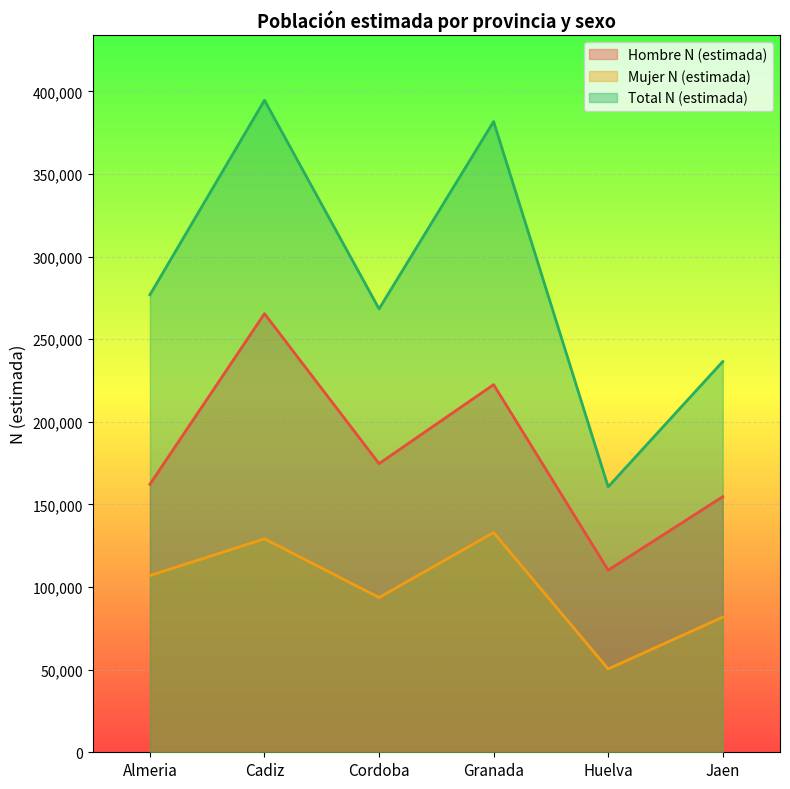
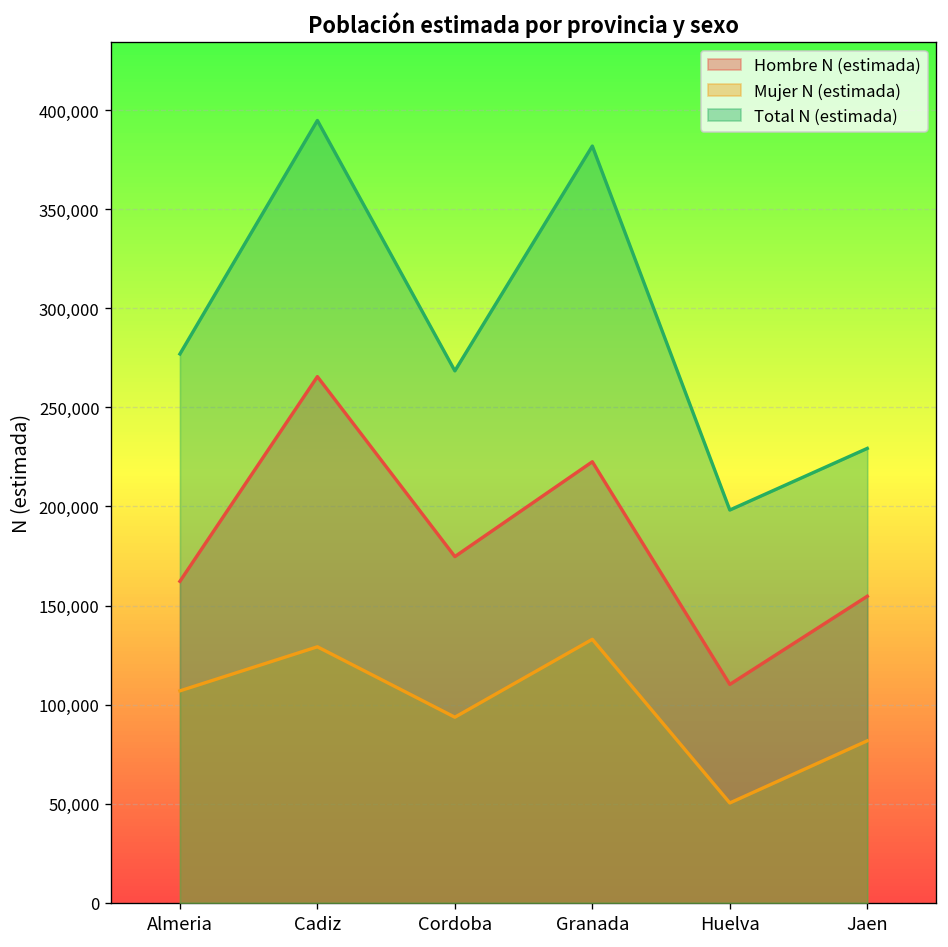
Total N (estimada), Huelva: 161,000 -> 198,000
Total N (estimada), Jaen: 236,000 -> 229,000
